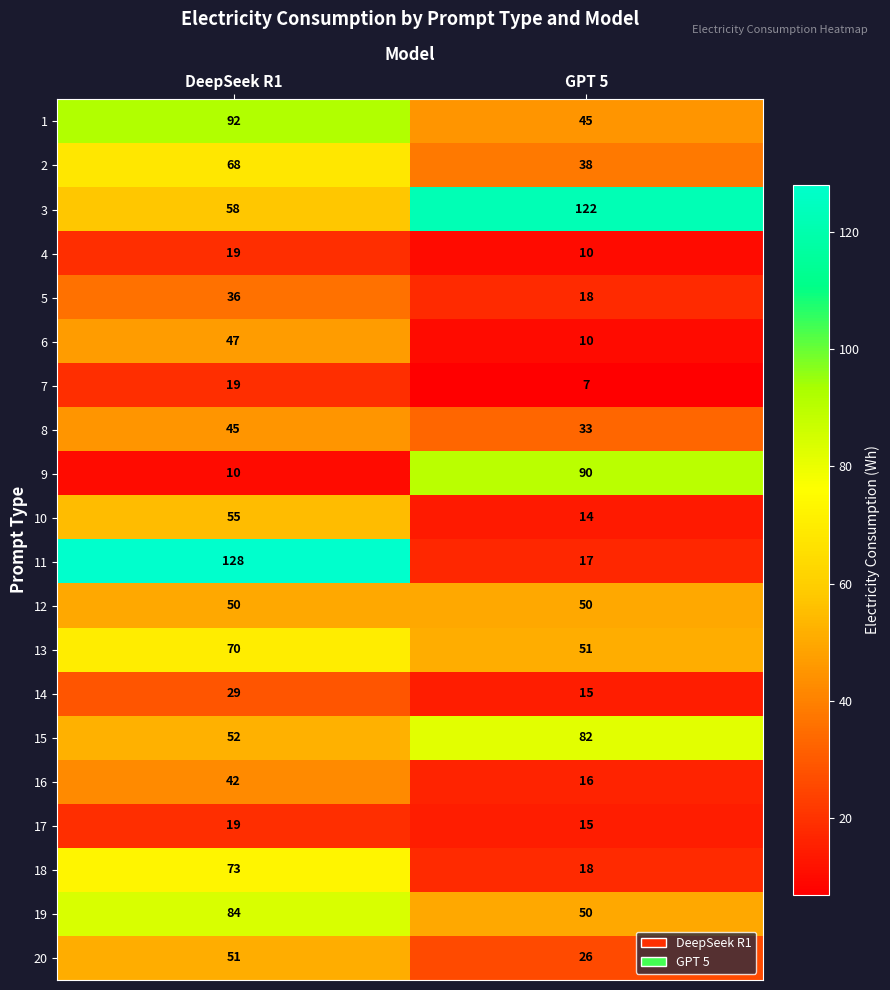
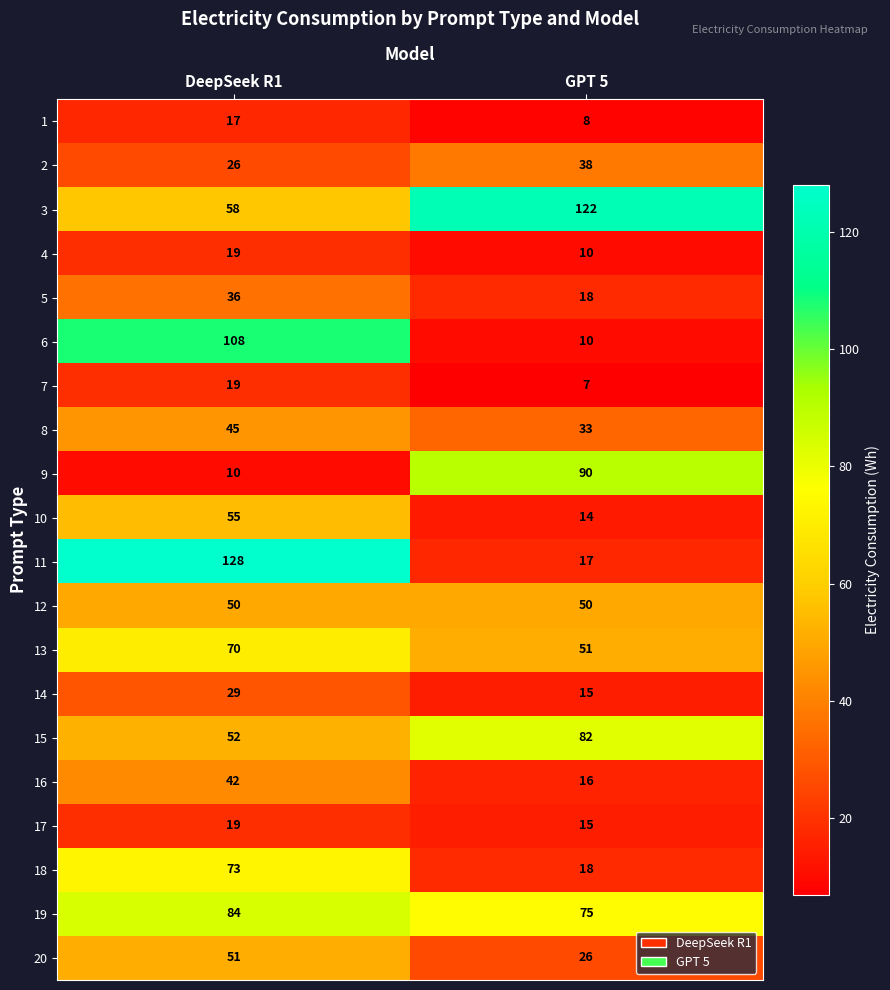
1, DeepSeek R1: 92 -> 17
1, GPT 5: 45 -> 8
2, DeepSeek R1: 68 -> 26
6, DeepSeek R1: 47 -> 108
19, GPT 5: 50 -> 75
